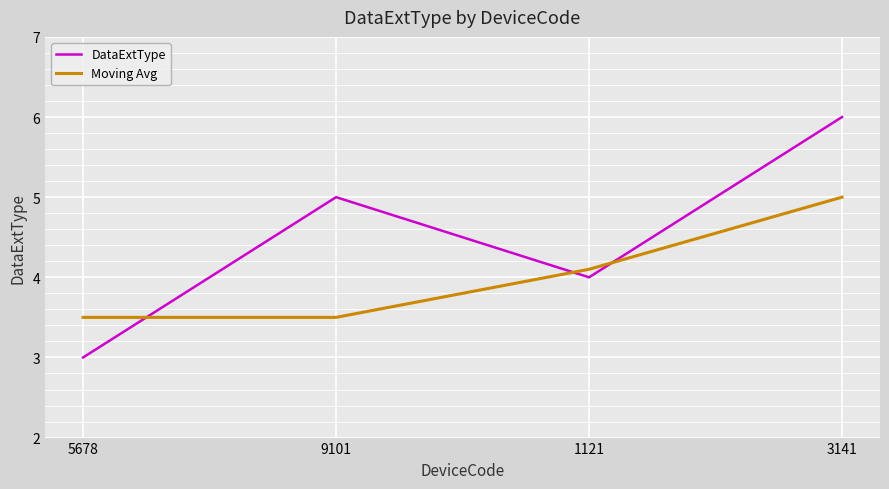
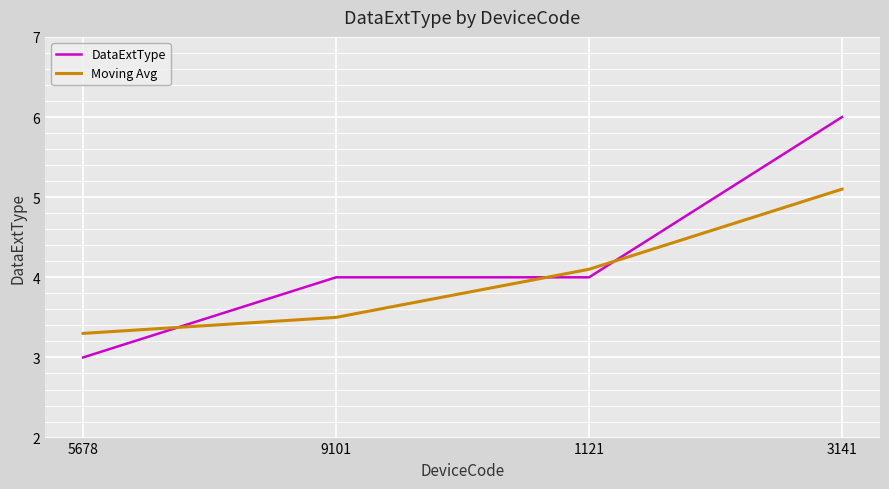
Moving Avg, 5678: 3.5 -> 3.3
DataExtType, 9101: 5 -> 4
Moving Avg, 3141: 5.0 -> 5.1
